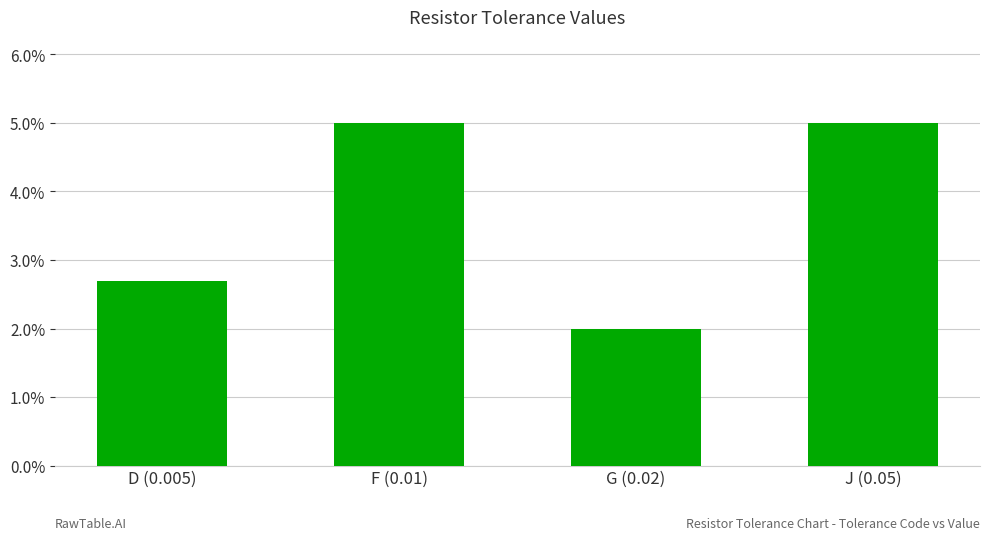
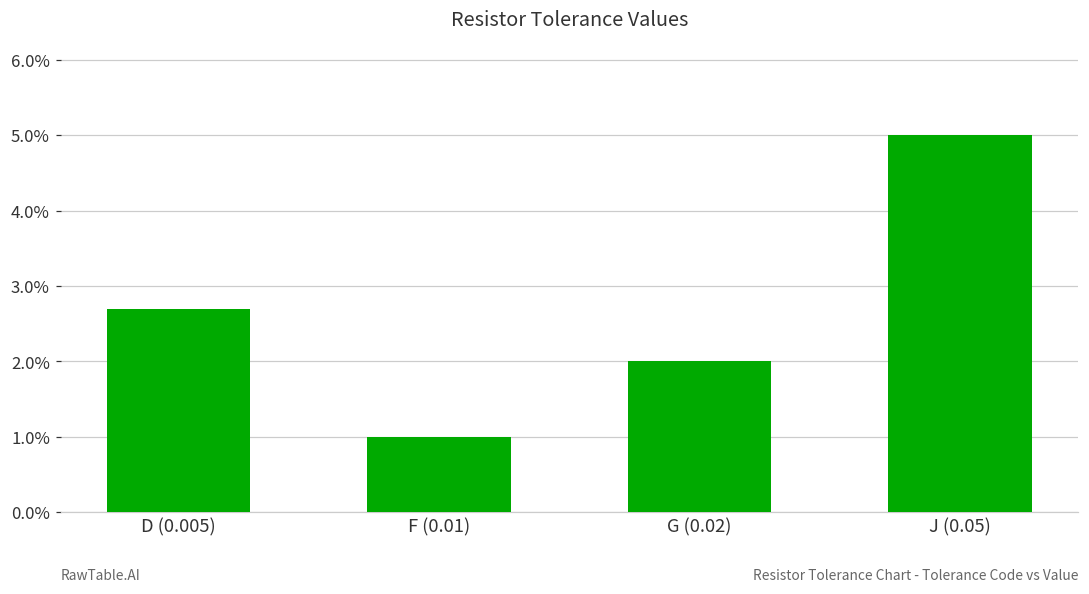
F (0.01): 5.0% -> 1.0%
